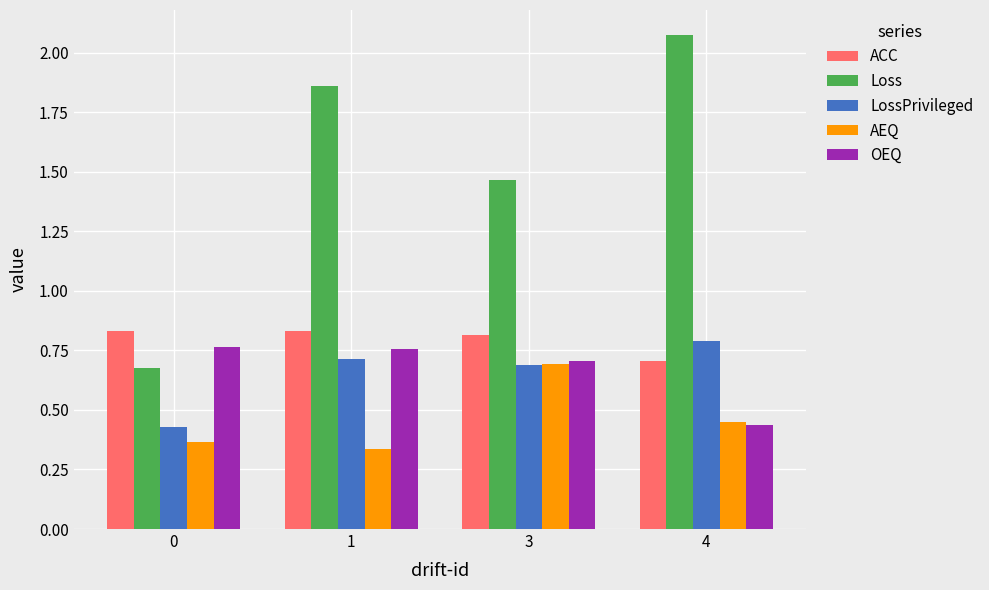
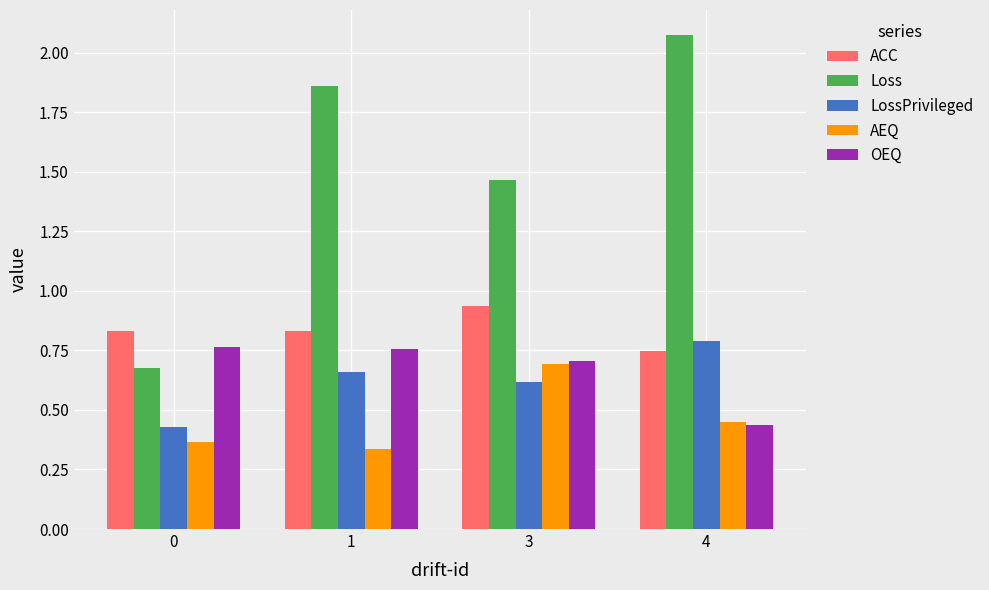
LossPrivileged, 1: 0.71 -> 0.66
ACC, 3: 0.81 -> 0.93
LossPrivileged, 3: 0.69 -> 0.62
ACC, 4: 0.70 -> 0.75
